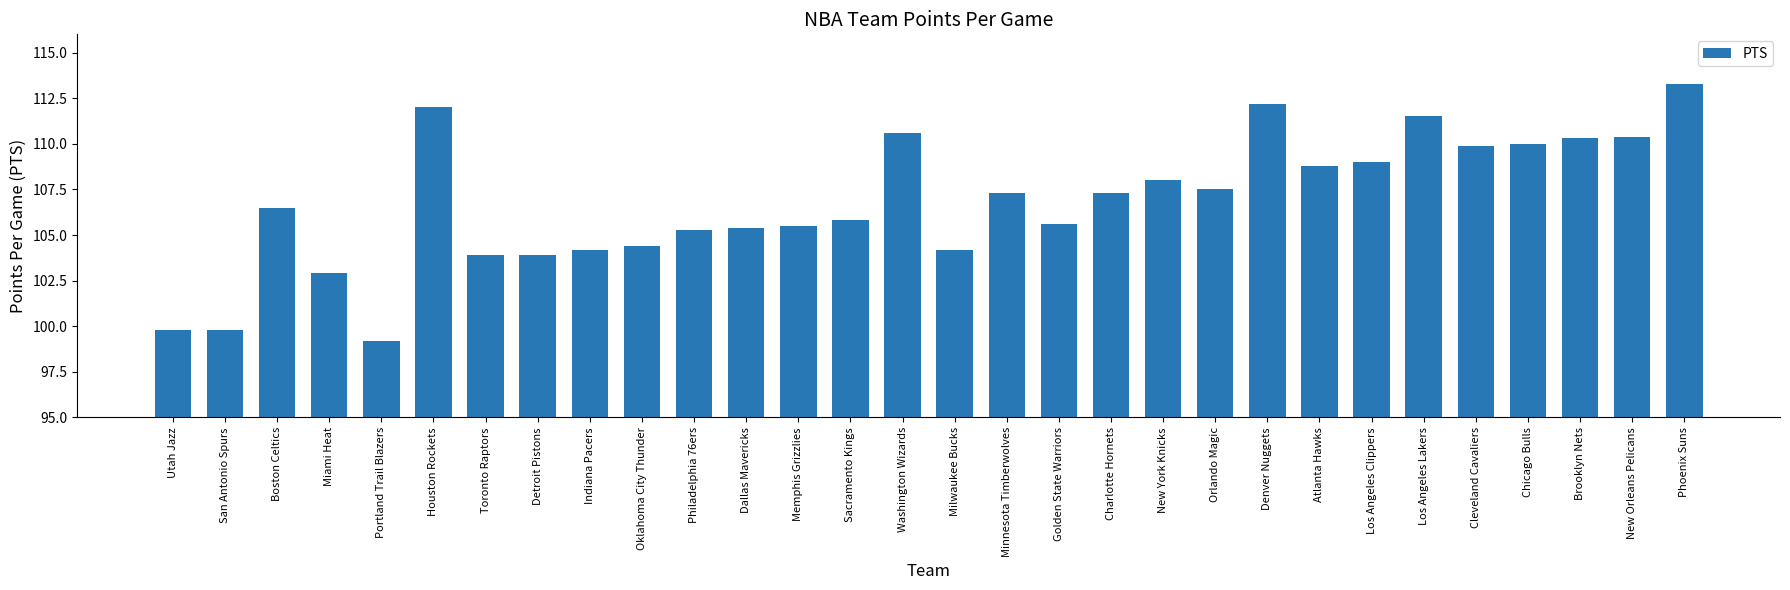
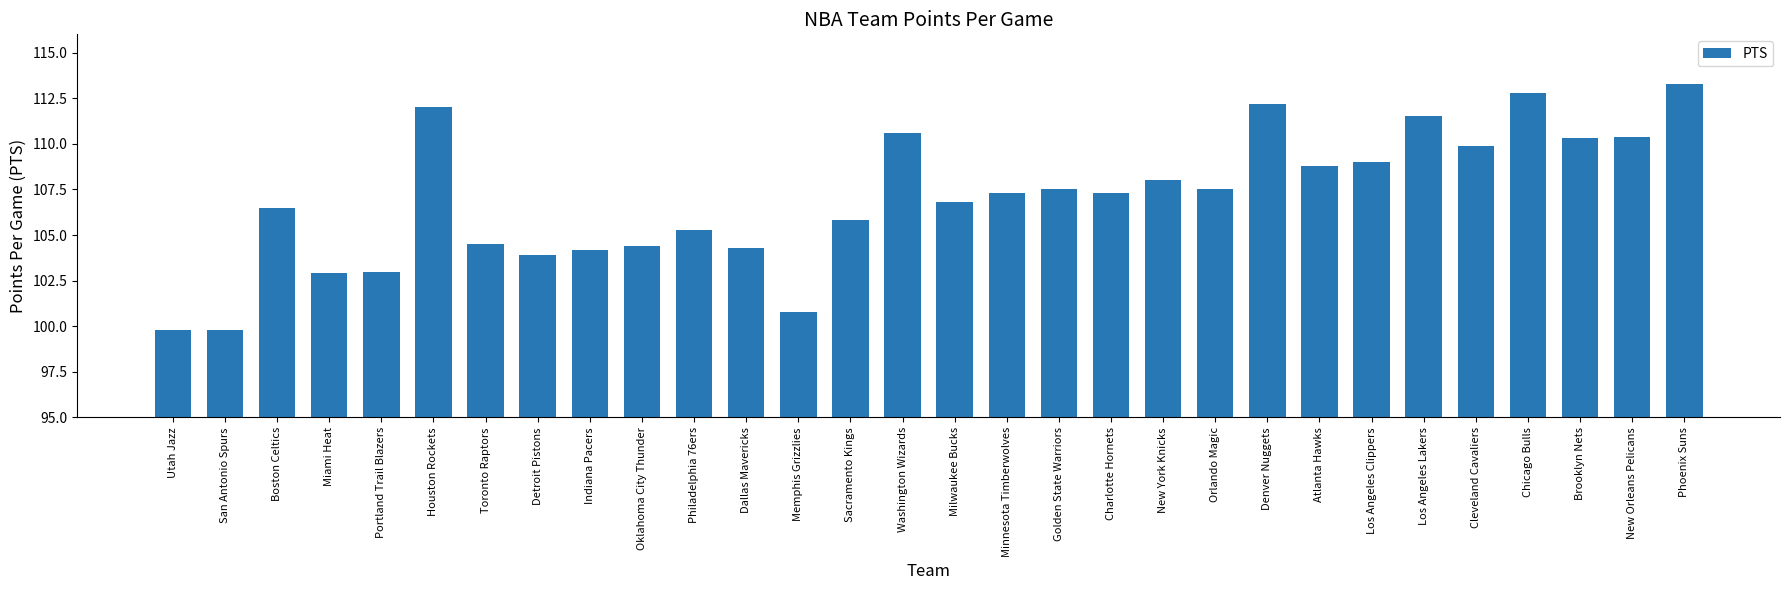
Portland Trail Blazers: 99.2 -> 103.0
Toronto Raptors: 103.9 -> 104.5
Dallas Mavericks: 105.4 -> 104.3
Memphis Grizzlies: 105.5 -> 100.8
Milwaukee Bucks: 104.2 -> 106.8
Golden State Warriors: 105.6 -> 107.5
Chicago Bulls: 110.0 -> 112.8
